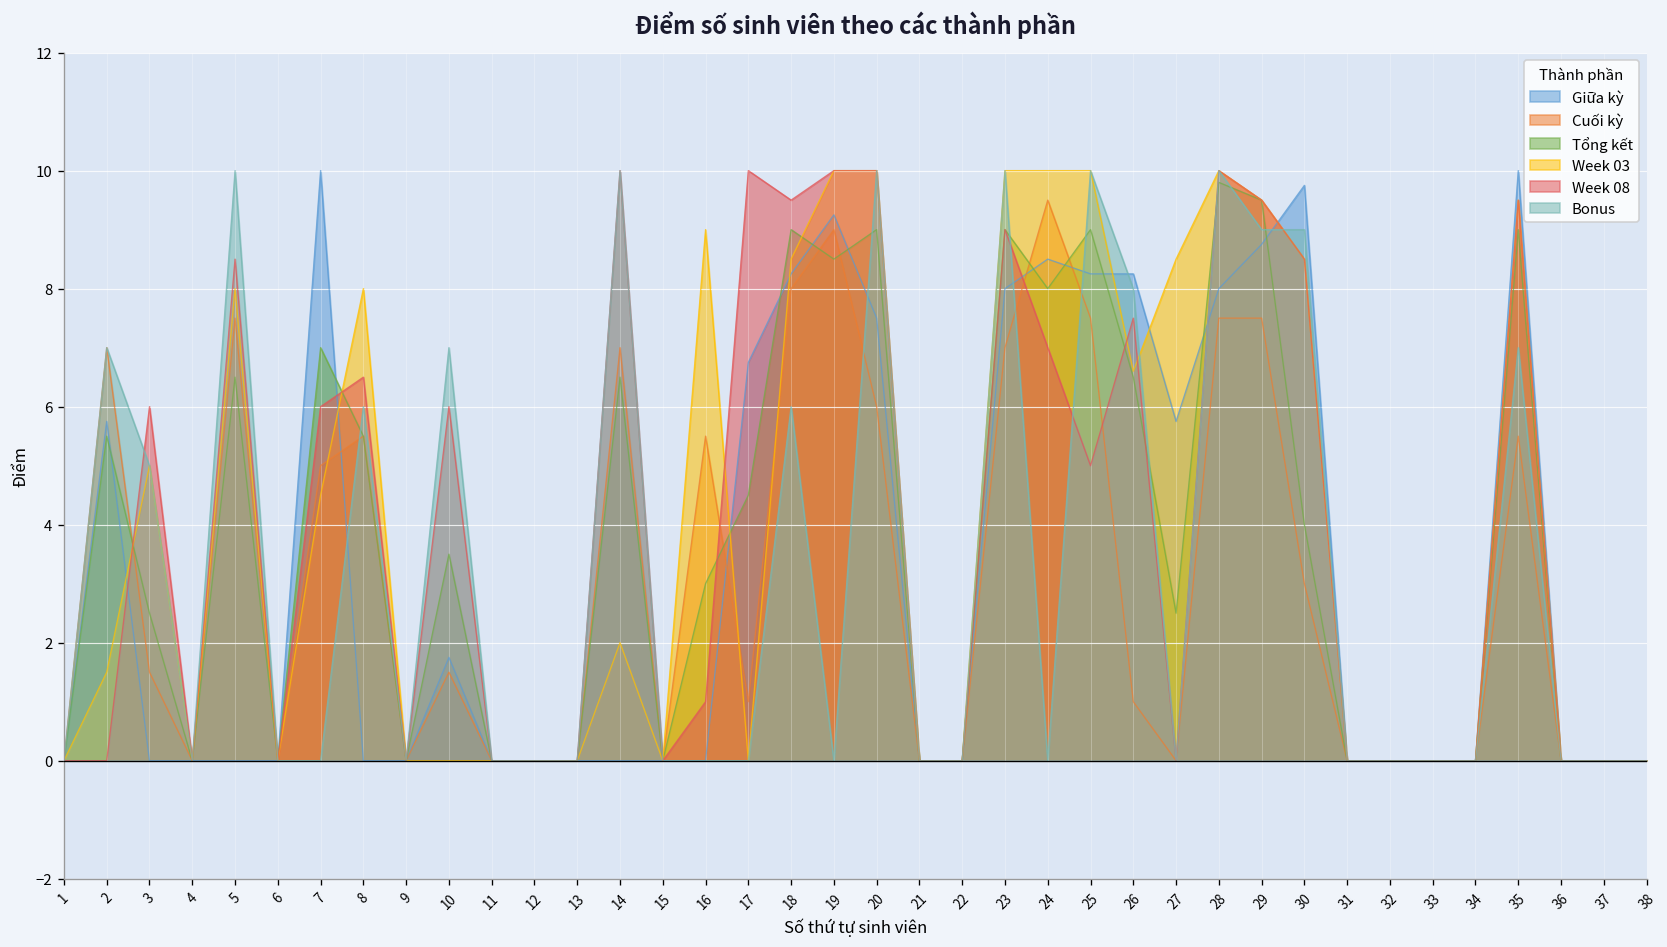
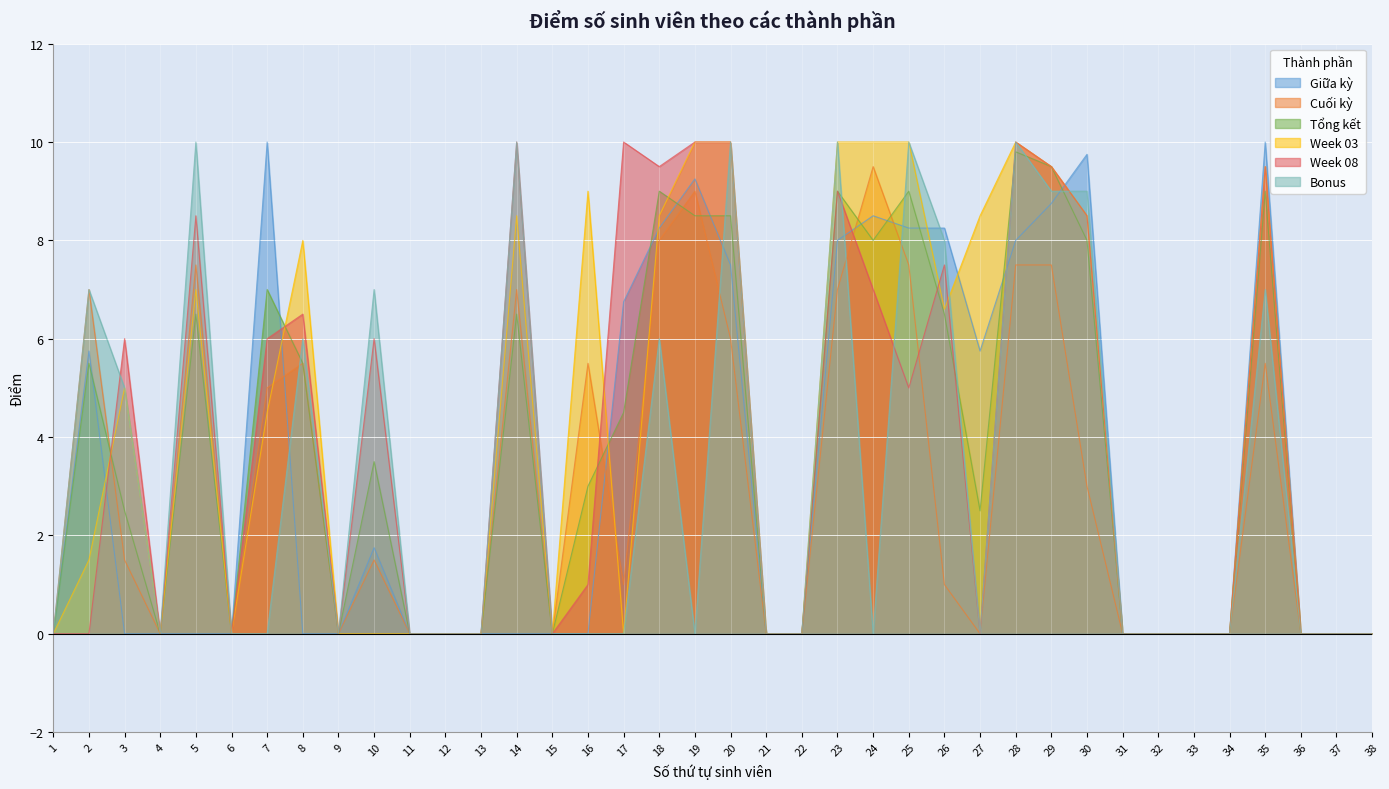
Week 03, 5: 8 -> 7
Week 03, 14: 2.0 -> 8.5
Tổng kết, 20: 9.0 -> 8.5
Tổng kết, 30: 4 -> 8
